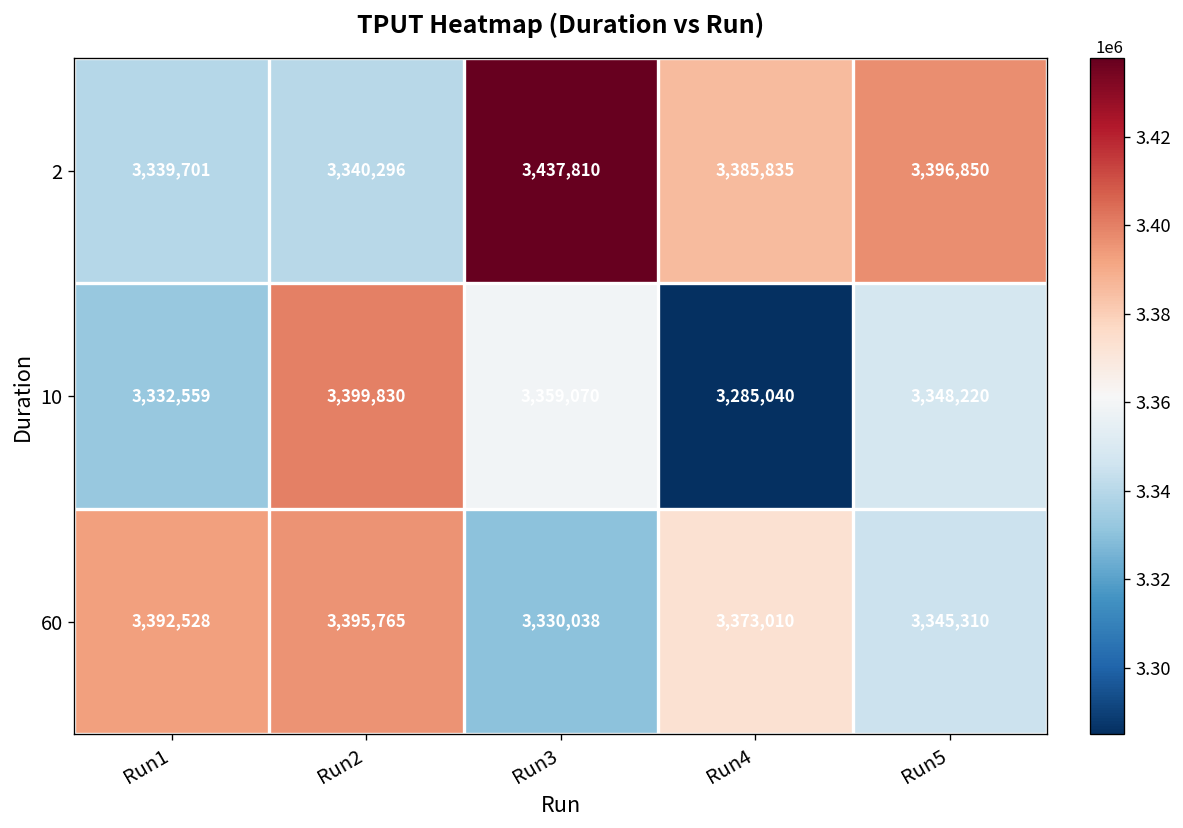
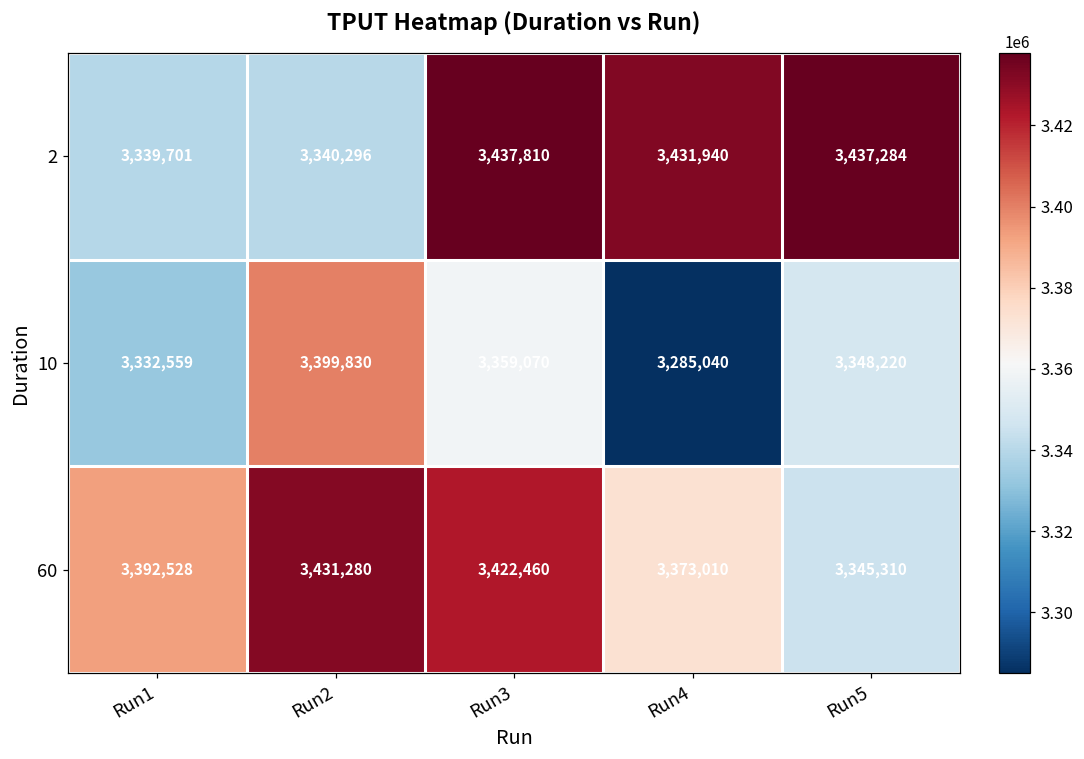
2, Run4: 3,385,835 -> 3,431,940
2, Run5: 3,396,850 -> 3,437,284
60, Run2: 3,395,765 -> 3,431,280
60, Run3: 3,330,038 -> 3,422,460
